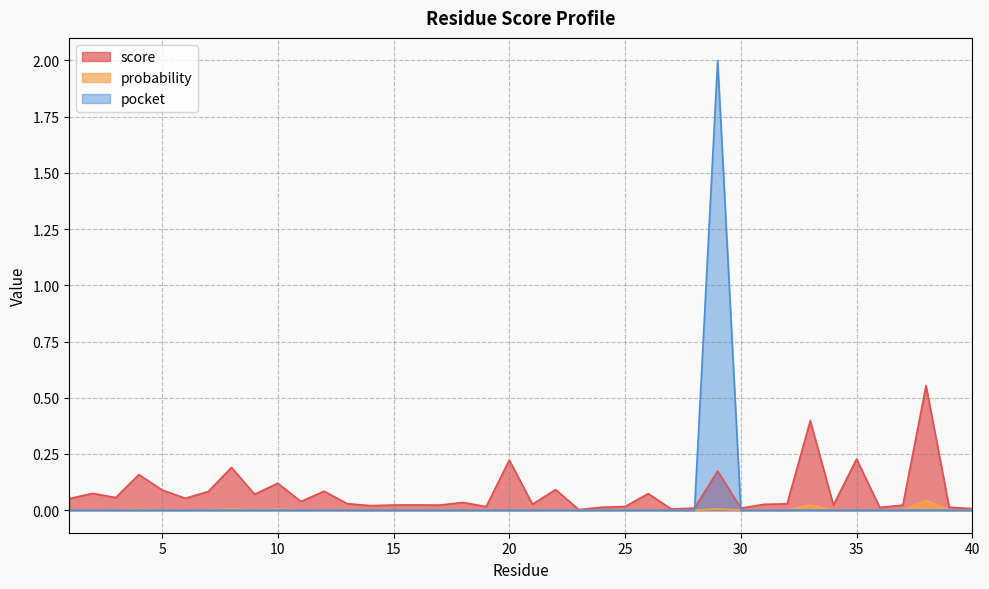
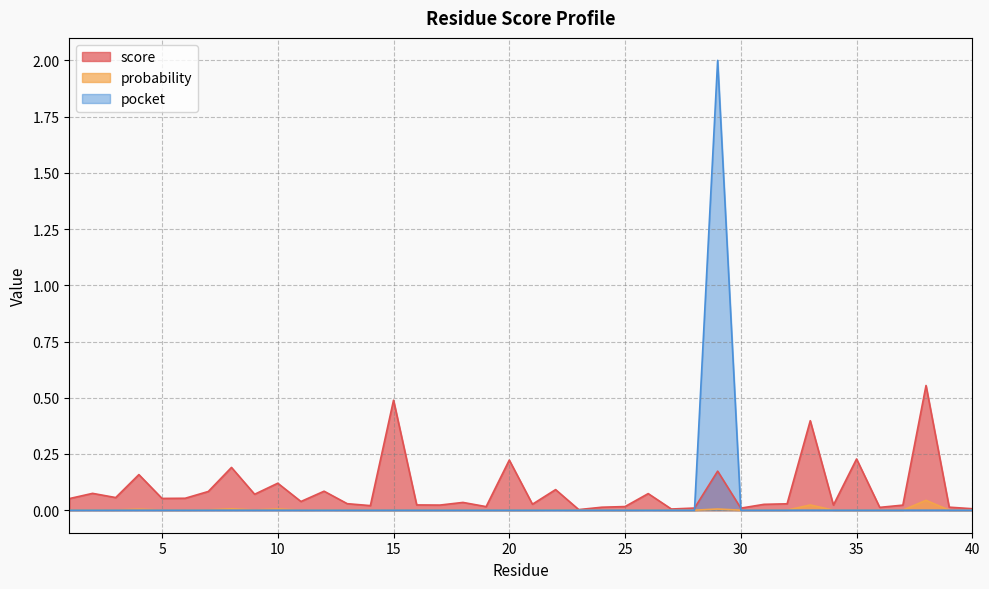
score, 5: 0.09 -> 0.05
score, 15: 0.02 -> 0.49
